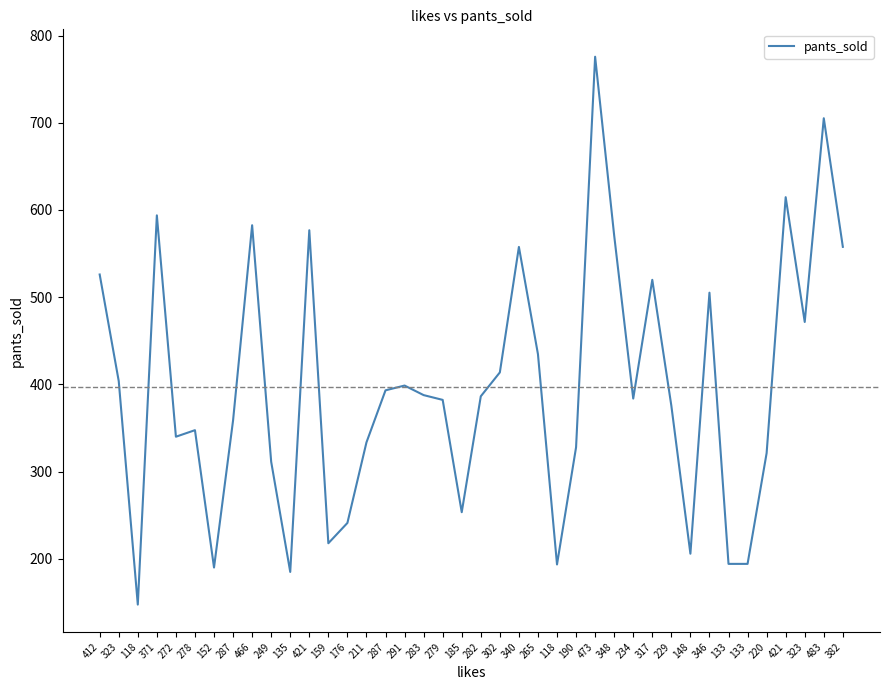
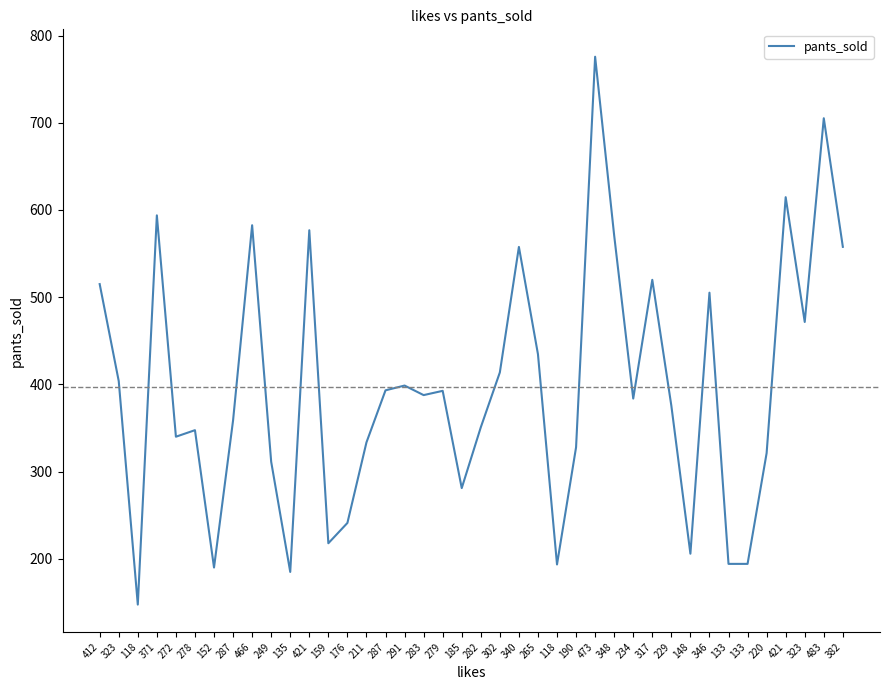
412: 530 -> 520
279: 380 -> 390
185: 250 -> 280
282: 390 -> 350
